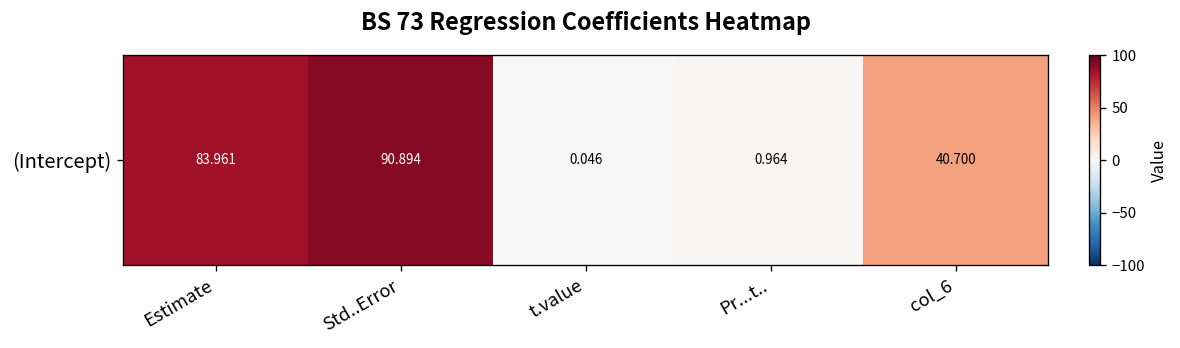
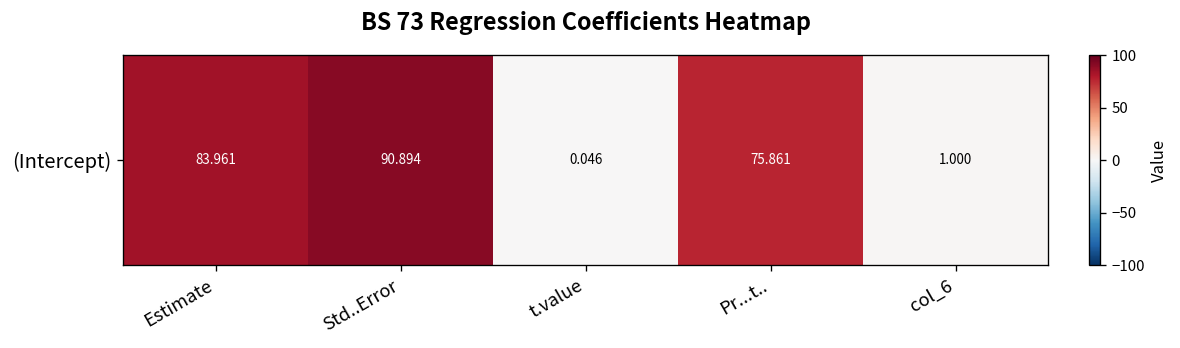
(Intercept), Pr...t..: 0.964 -> 75.861
(Intercept), col_6: 40.700 -> 1.000
